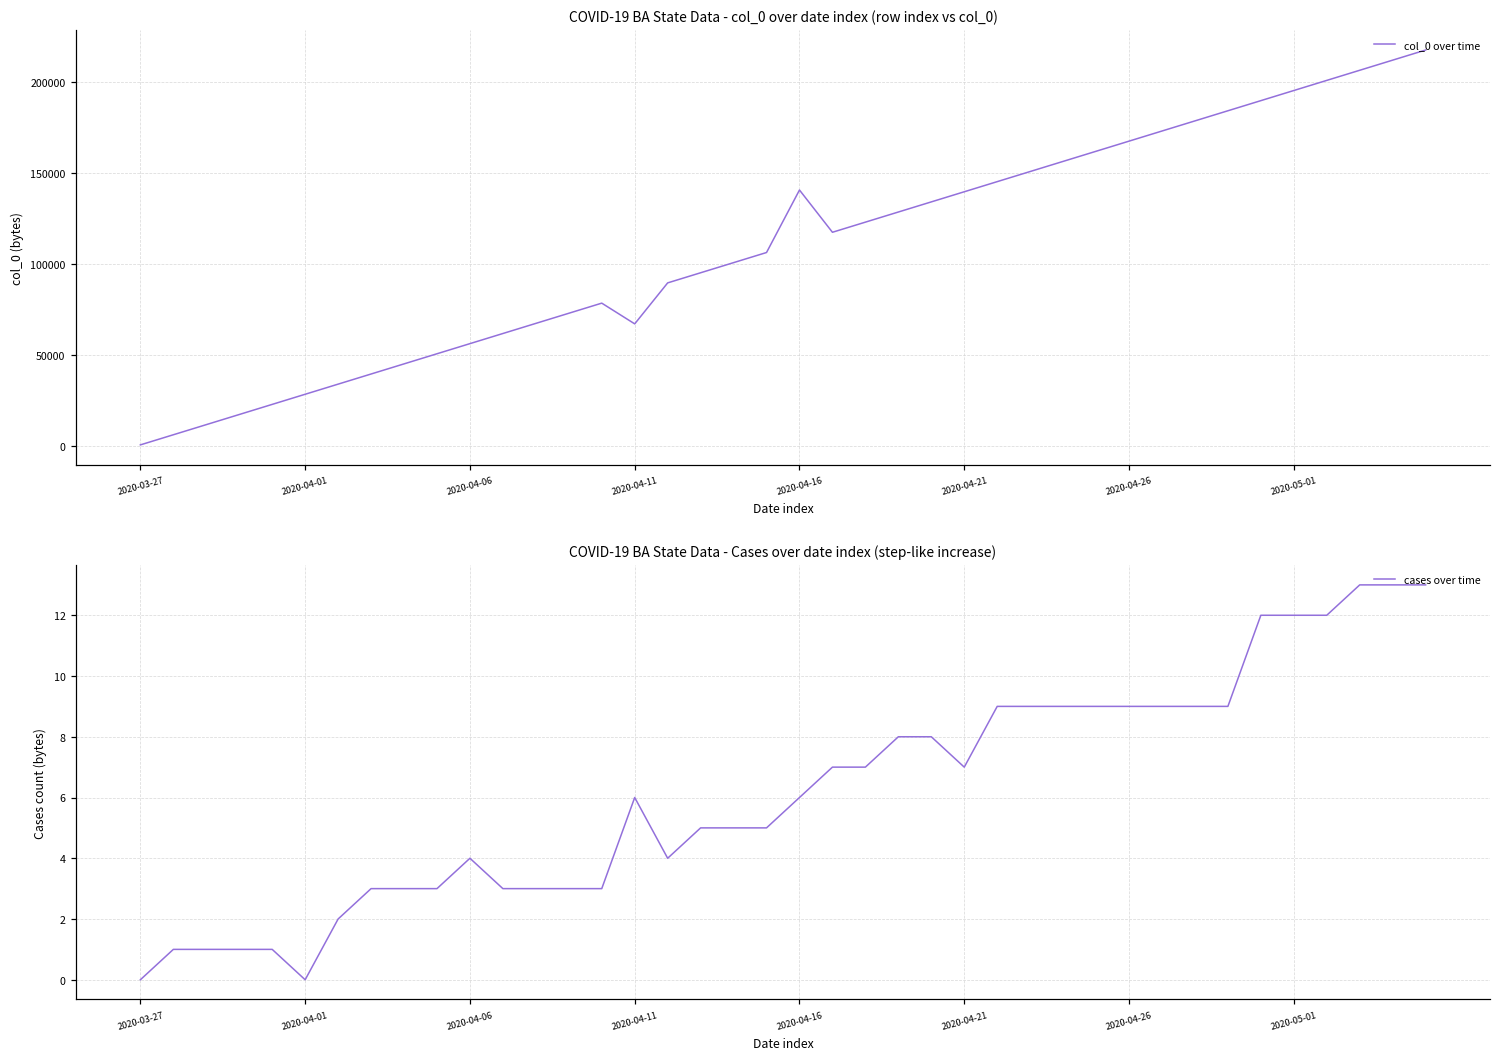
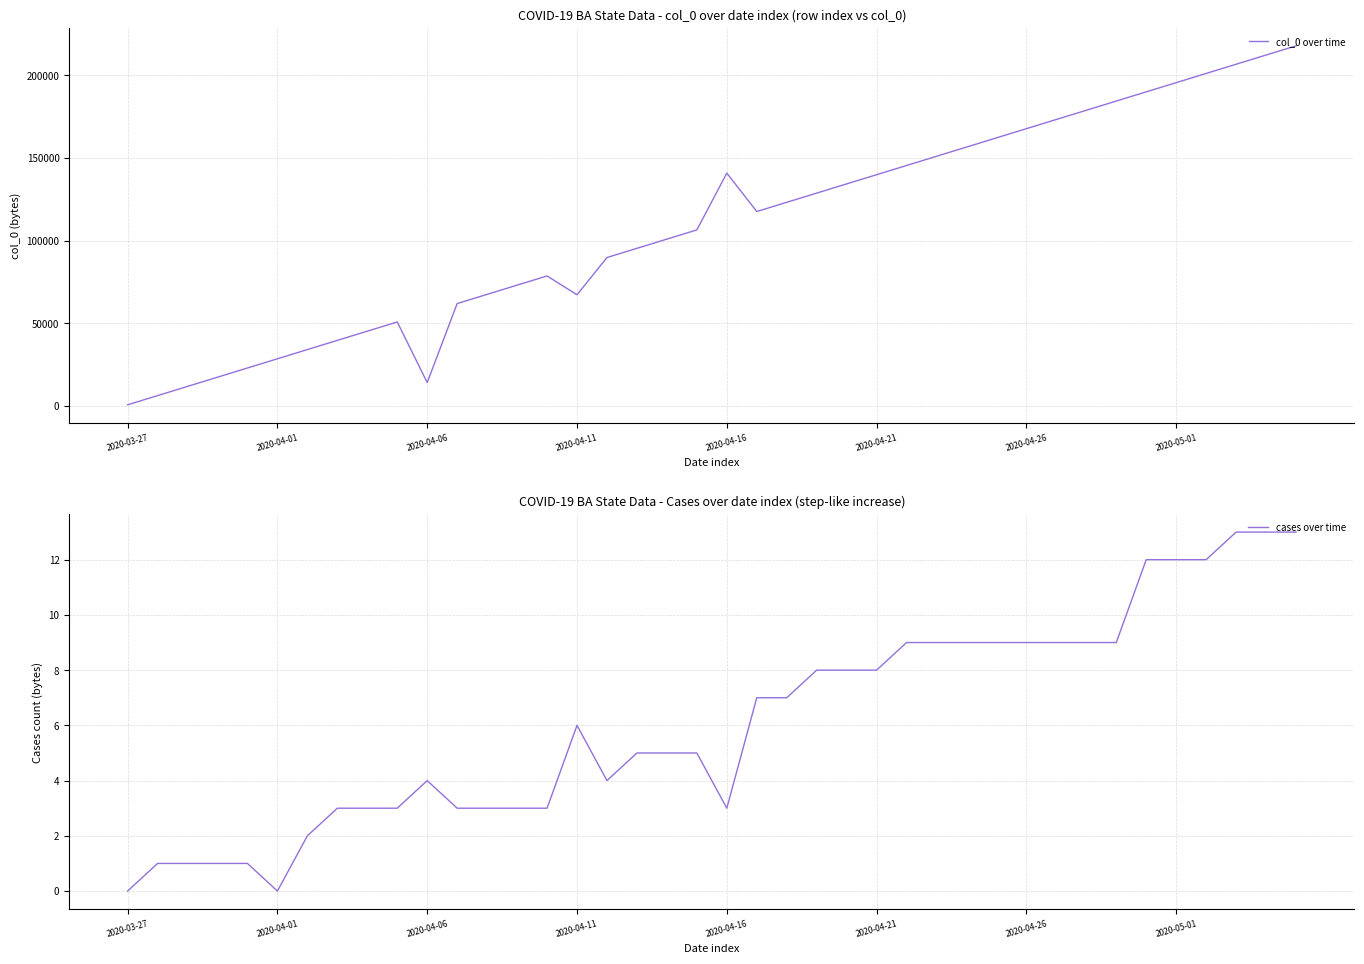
COVID-19 BA State Data - col_0 over date index (row index vs col_0), 2020-04-06: 56000 -> 14000
COVID-19 BA State Data - Cases over date index (step-like increase), 2020-04-16: 6 -> 3
COVID-19 BA State Data - Cases over date index (step-like increase), 2020-04-21: 7 -> 8
